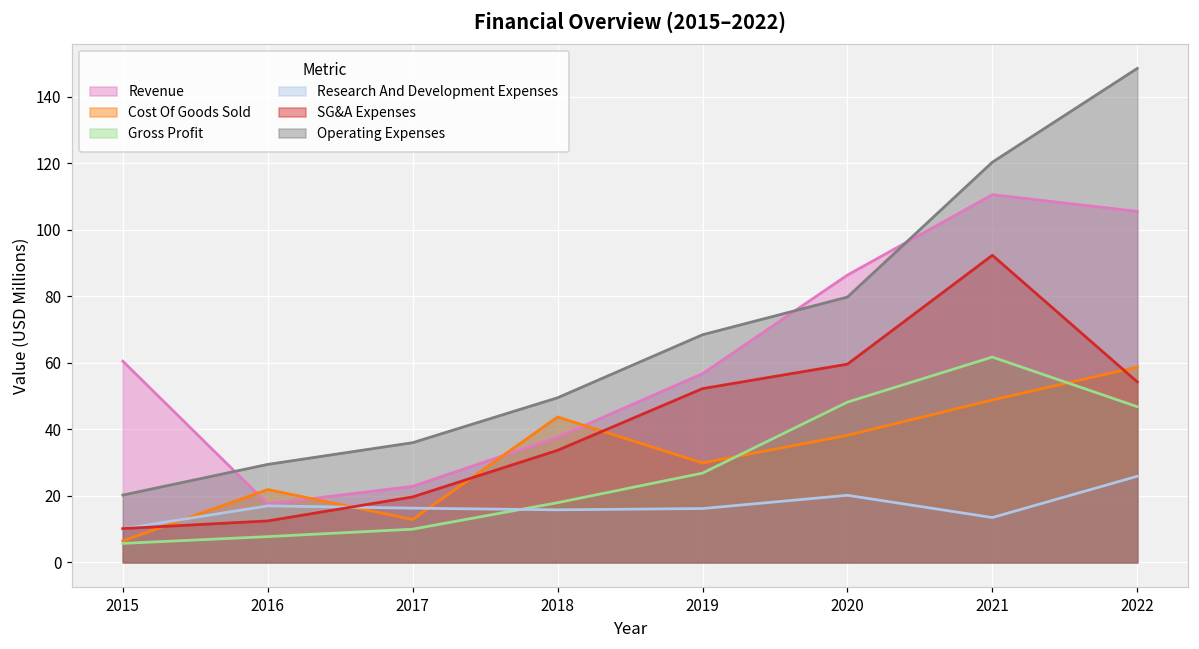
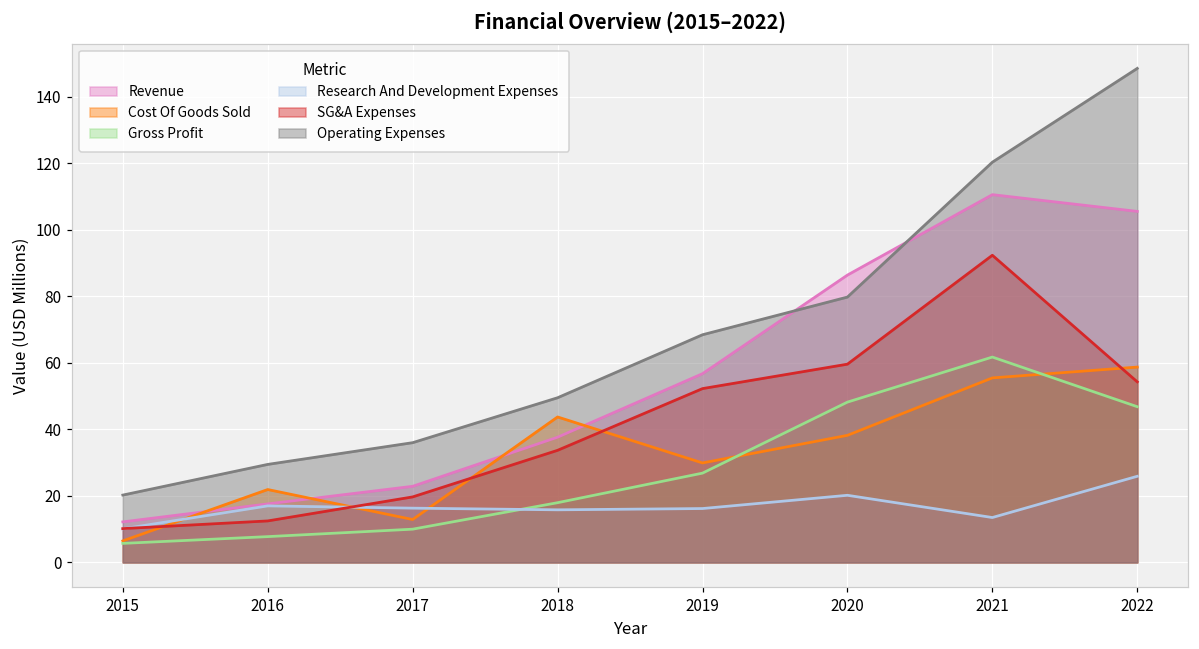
Revenue, 2015: 61 -> 12
Cost Of Goods Sold, 2021: 49 -> 55
